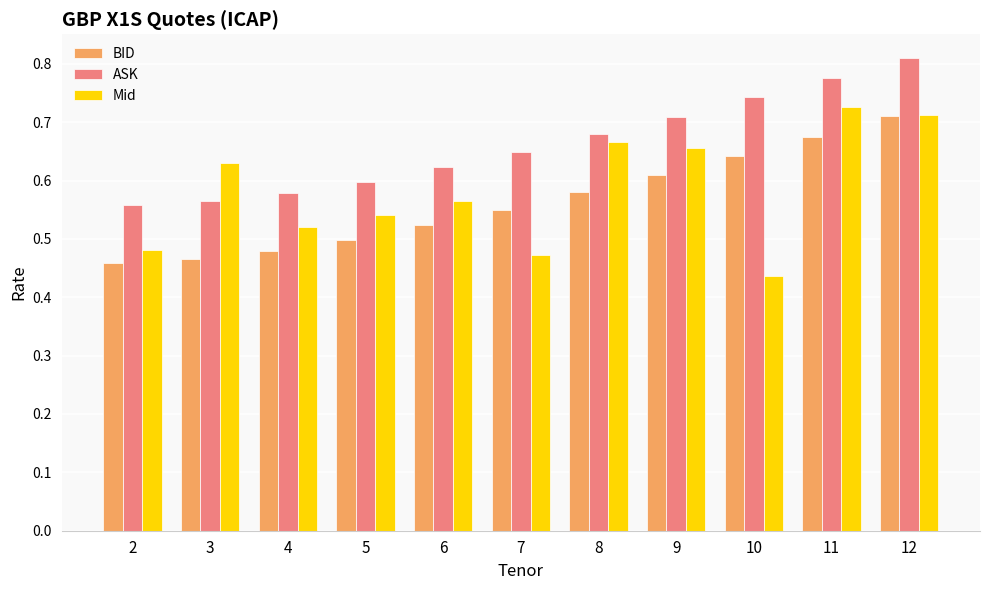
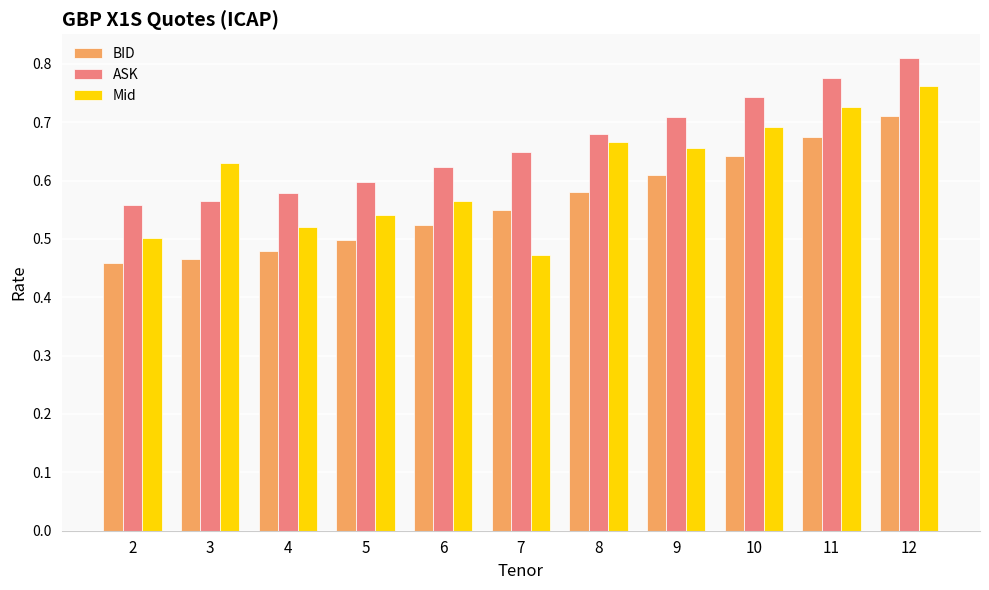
Mid, 2: 0.48 -> 0.50
Mid, 10: 0.44 -> 0.69
Mid, 12: 0.71 -> 0.76
